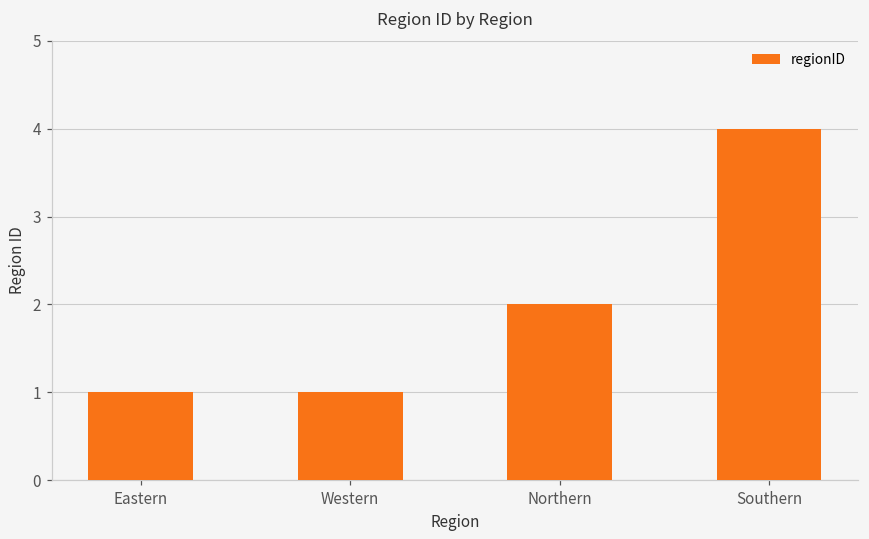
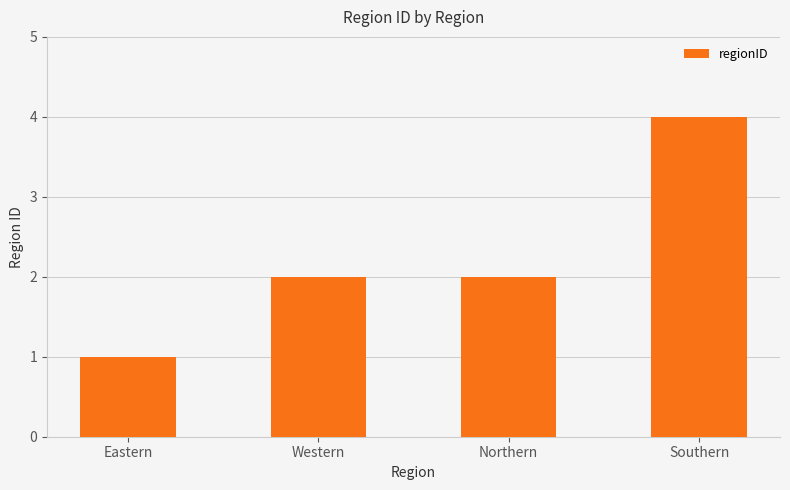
Western: 1 -> 2
